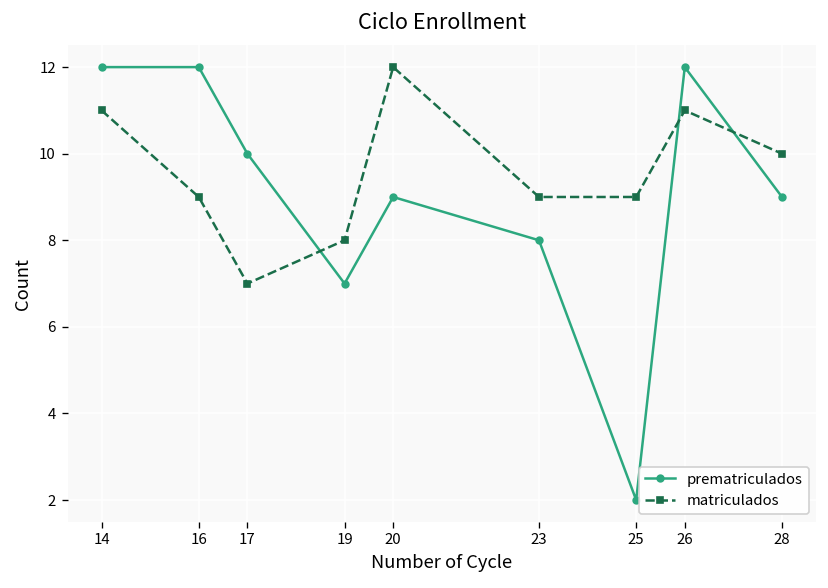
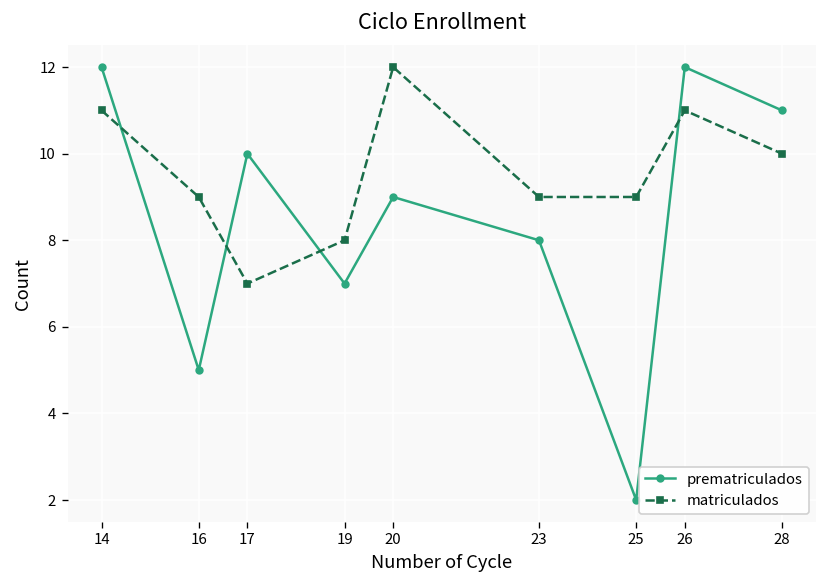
prematriculados, 16: 12 -> 5
prematriculados, 28: 9 -> 11
